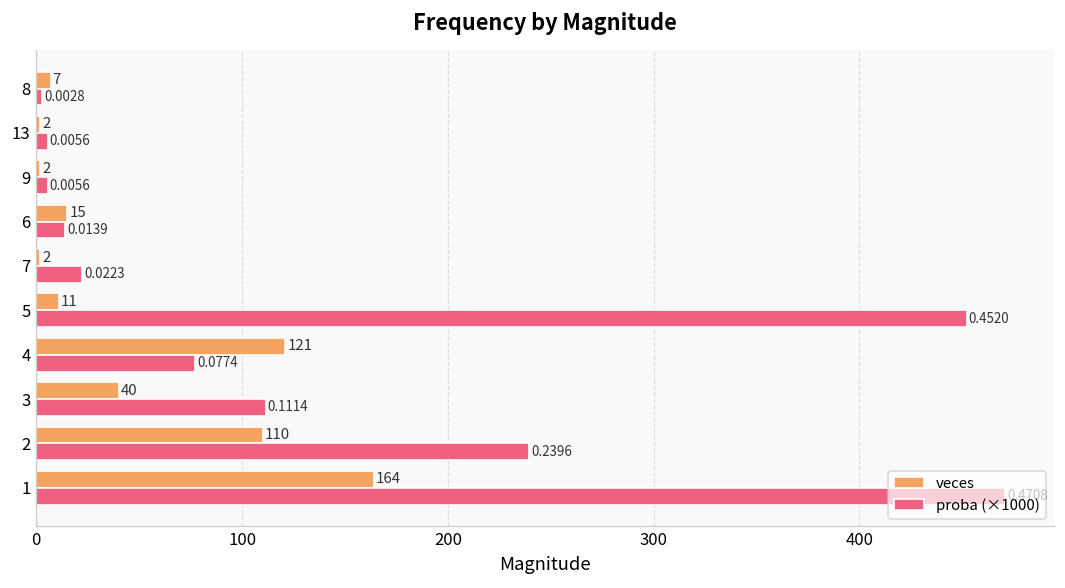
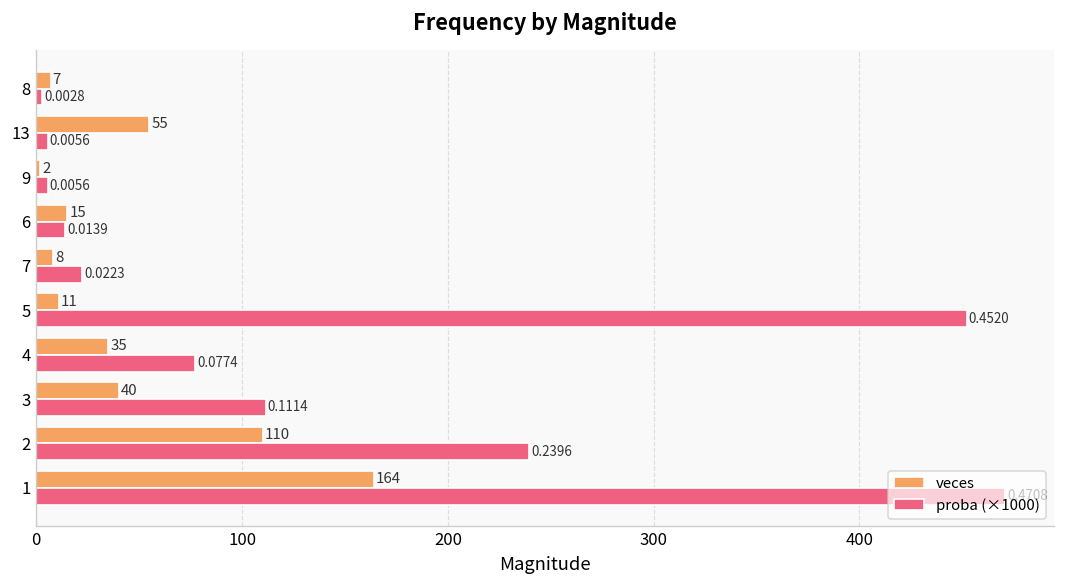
veces, 13: 2 -> 55
veces, 7: 2 -> 8
veces, 4: 121 -> 35
